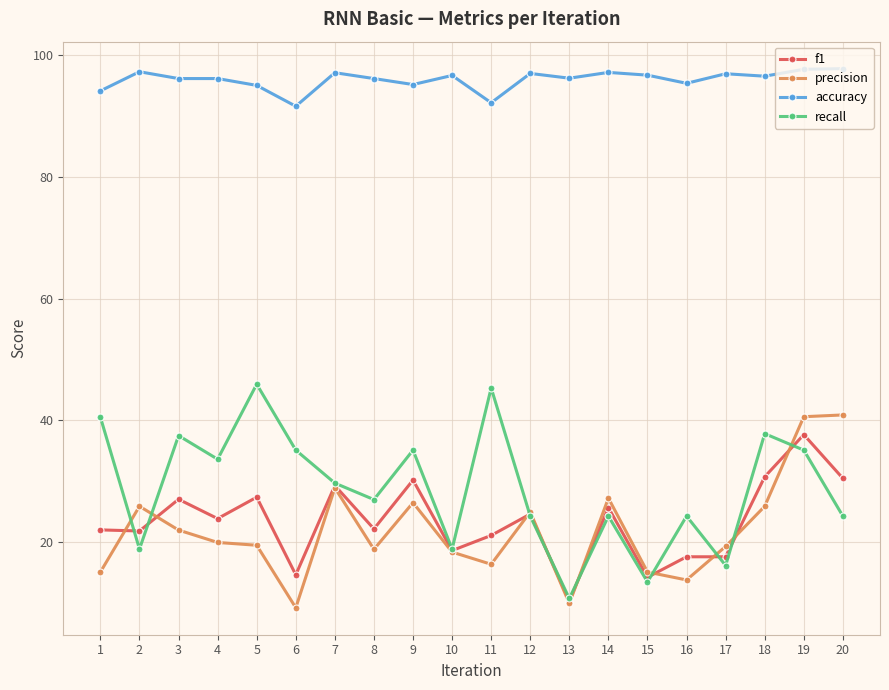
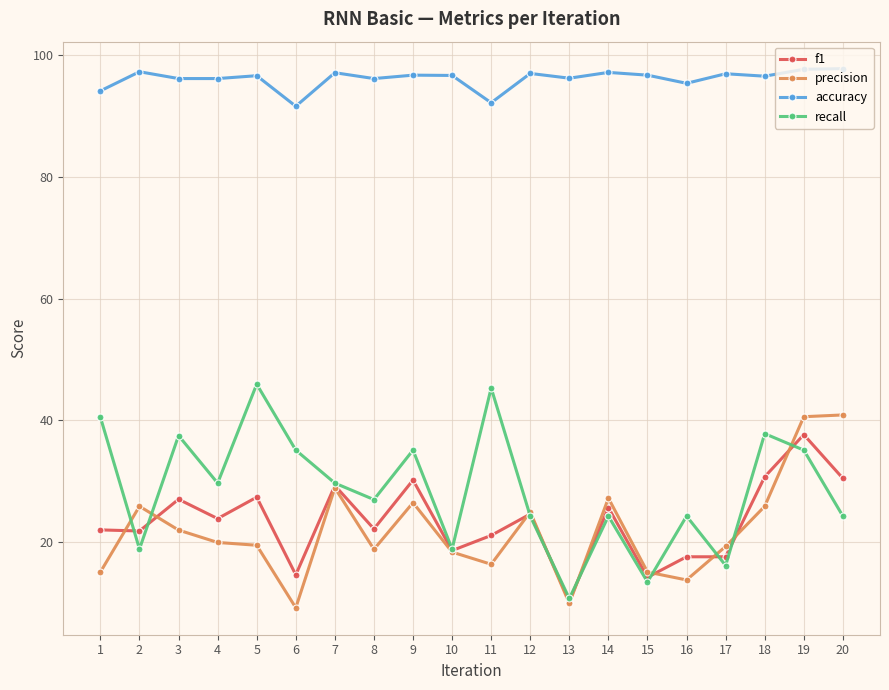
recall, 4: 34 -> 30
accuracy, 5: 95 -> 97
accuracy, 9: 95 -> 97
